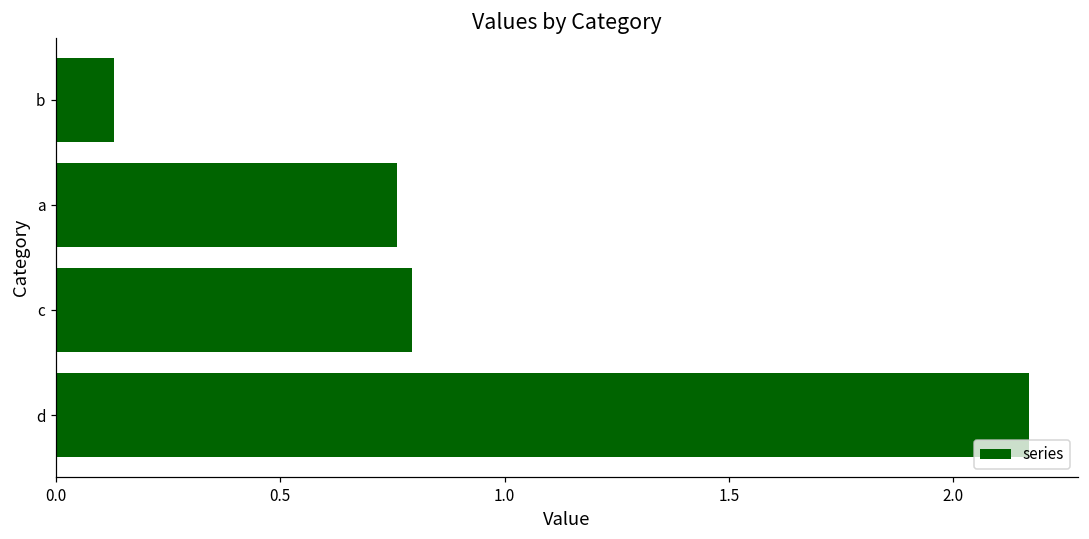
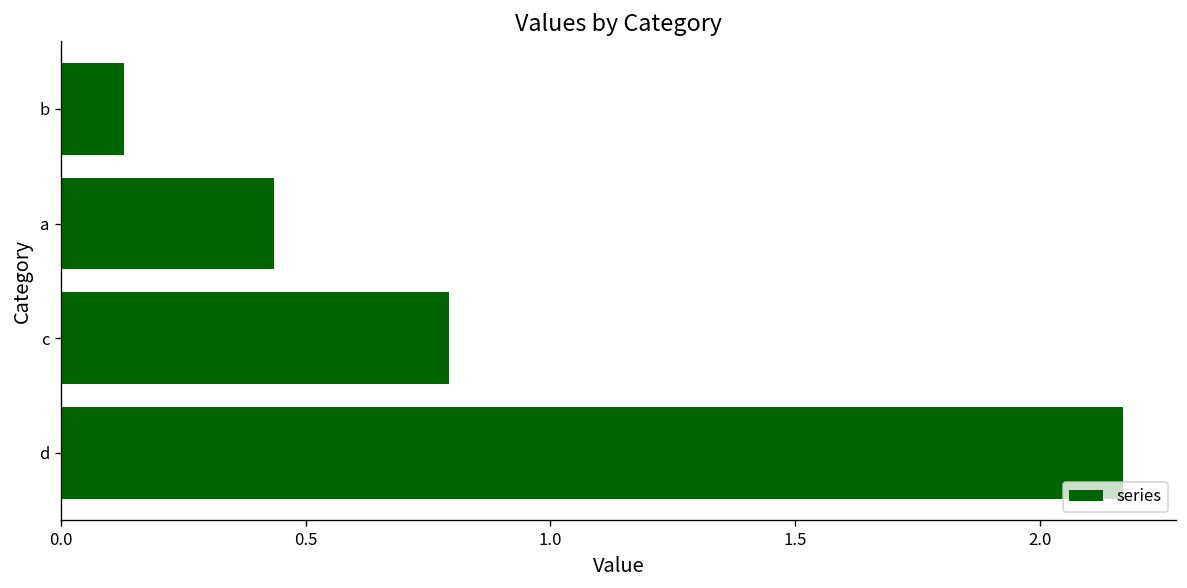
a: 0.76 -> 0.44
